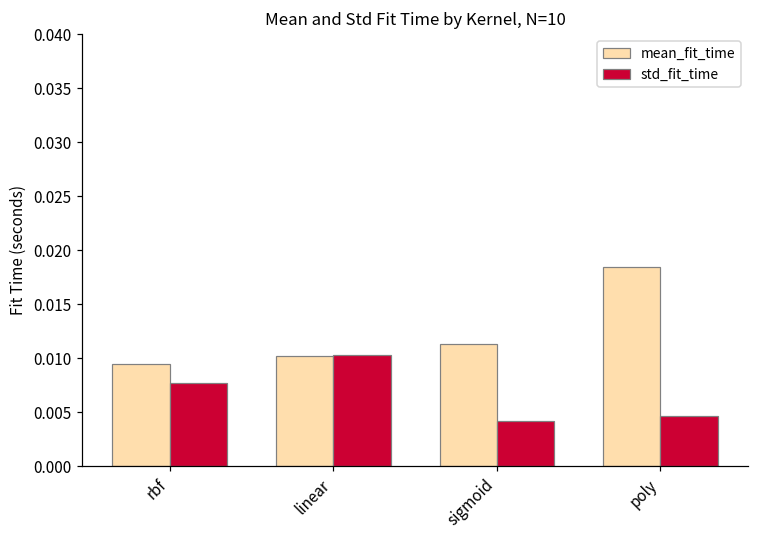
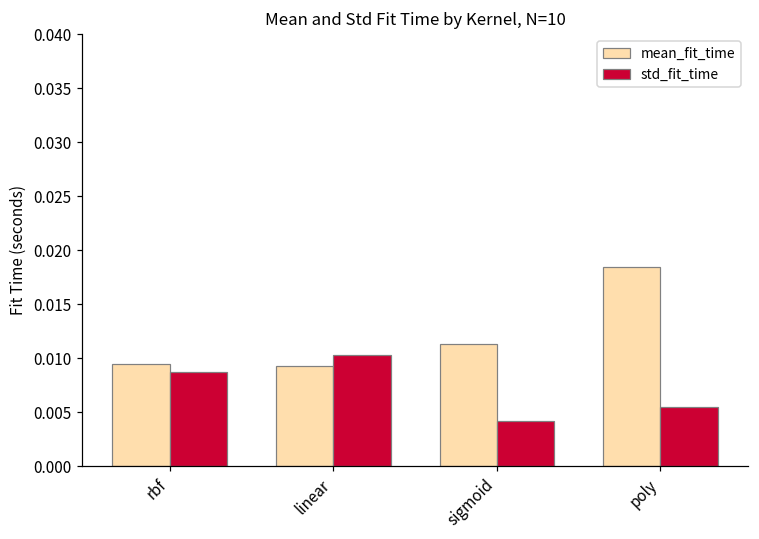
std_fit_time, rbf: 0.008 -> 0.009
mean_fit_time, linear: 0.010 -> 0.009
std_fit_time, poly: 0.005 -> 0.006
